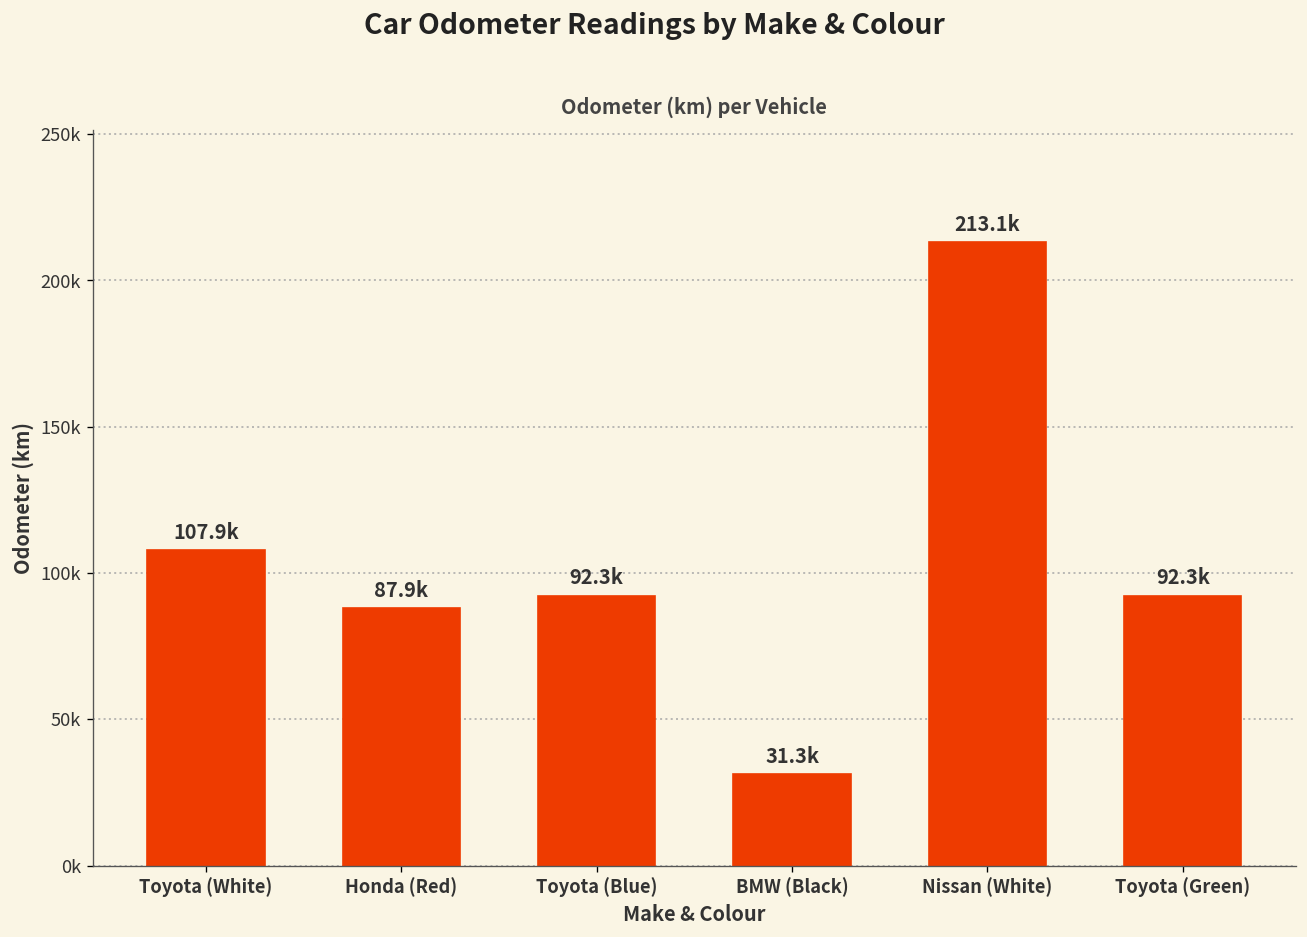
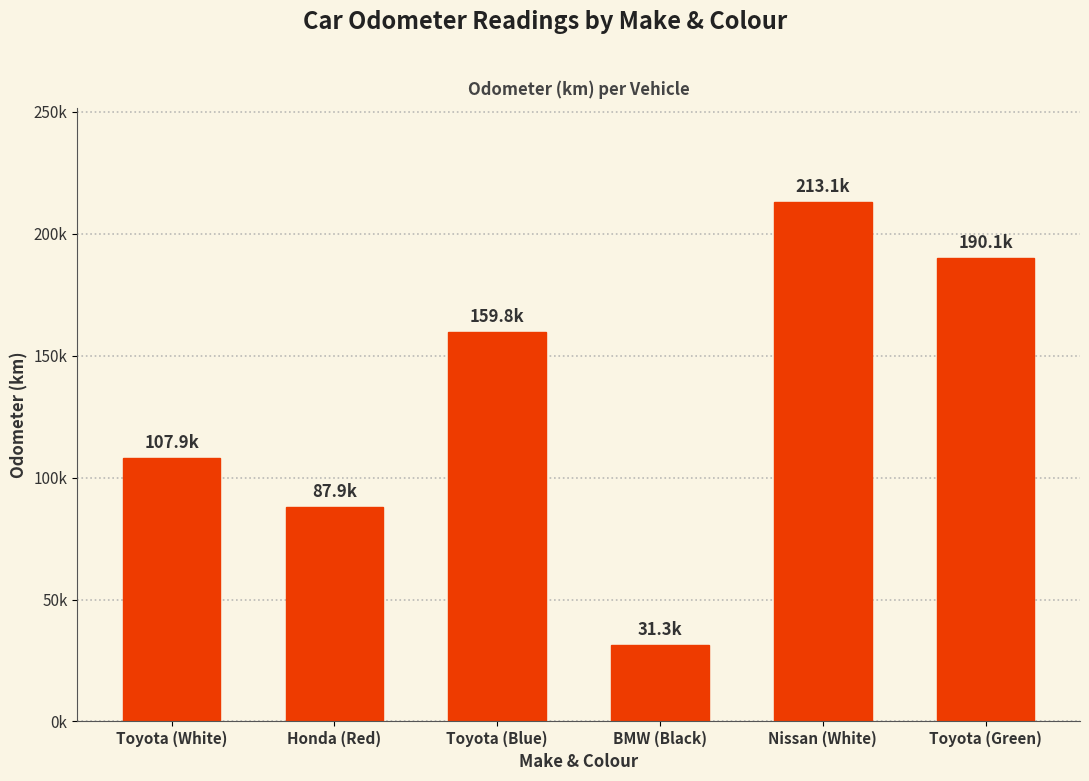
Toyota (Blue): 92.3k -> 159.8k
Toyota (Green): 92.3k -> 190.1k
